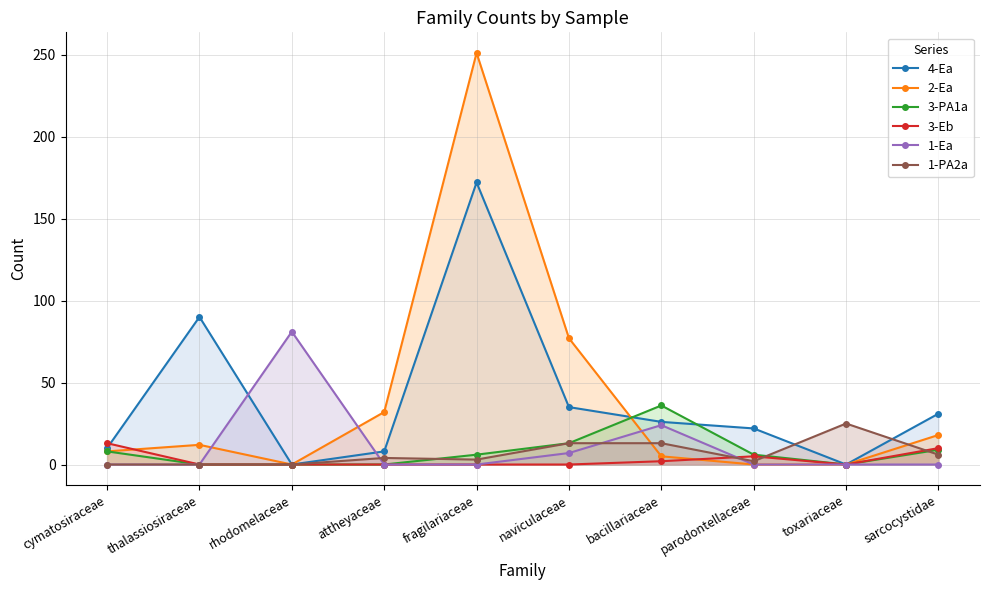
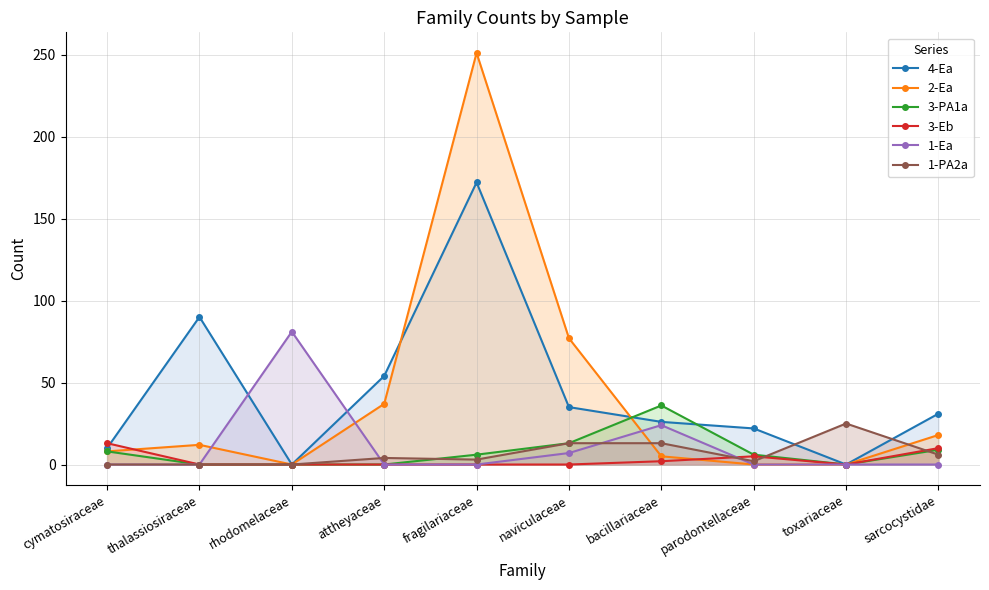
4-Ea, attheyaceae: 8 -> 54
2-Ea, attheyaceae: 32 -> 37
